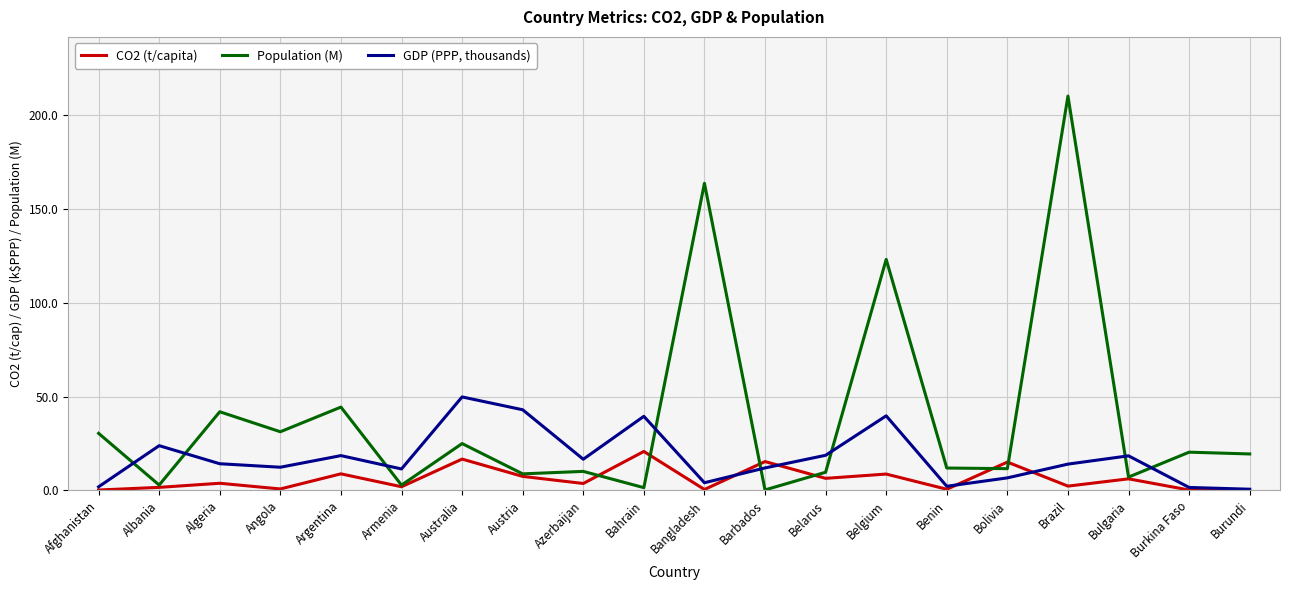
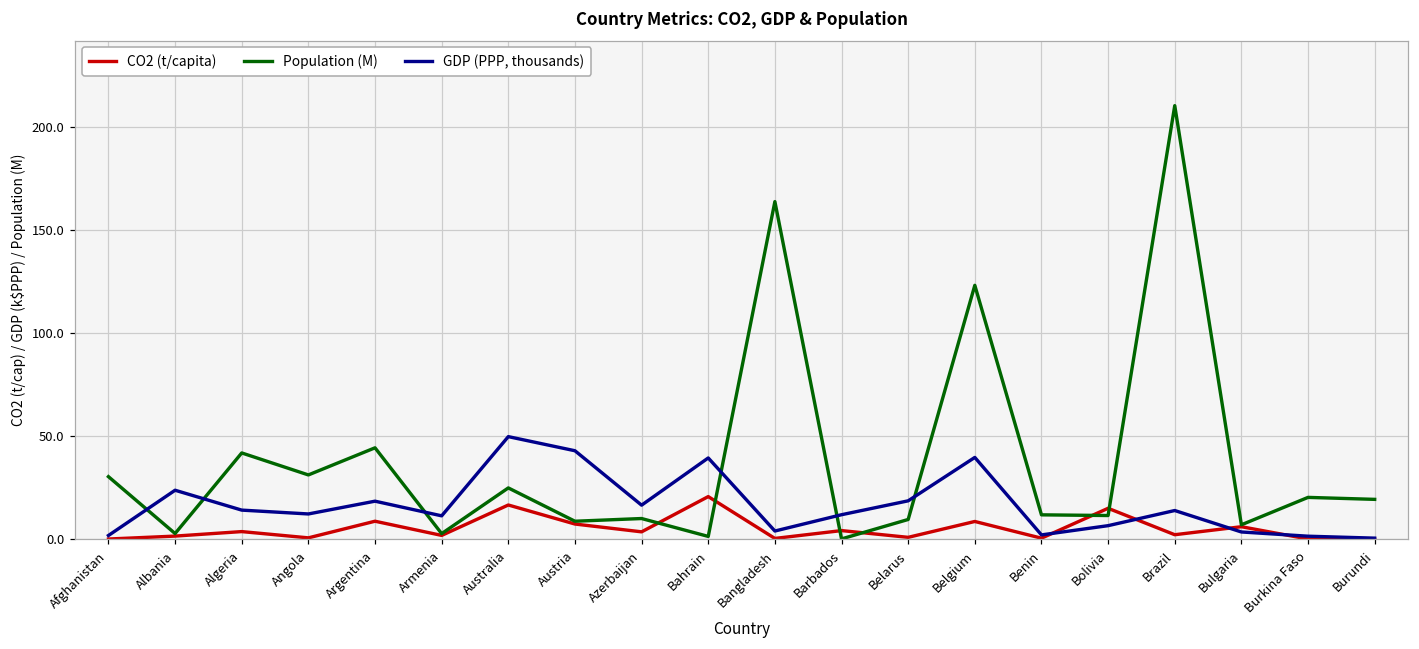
CO2 (t/capita), Barbados: 15 -> 4
CO2 (t/capita), Belarus: 6 -> 1
GDP (PPP, thousands), Bulgaria: 18 -> 4
